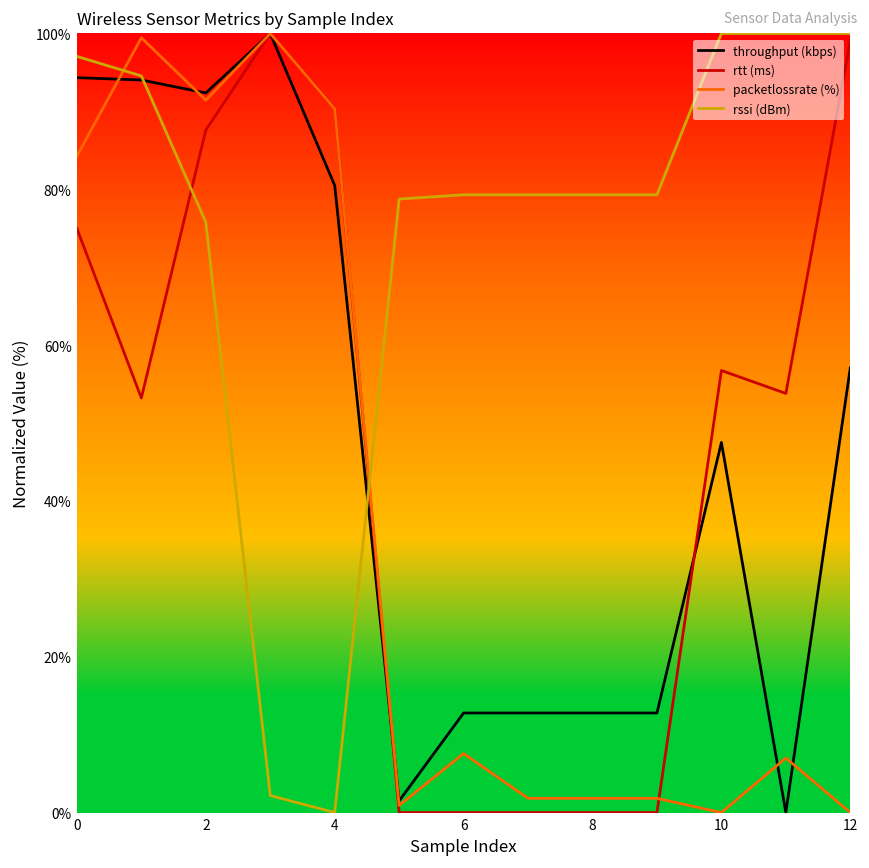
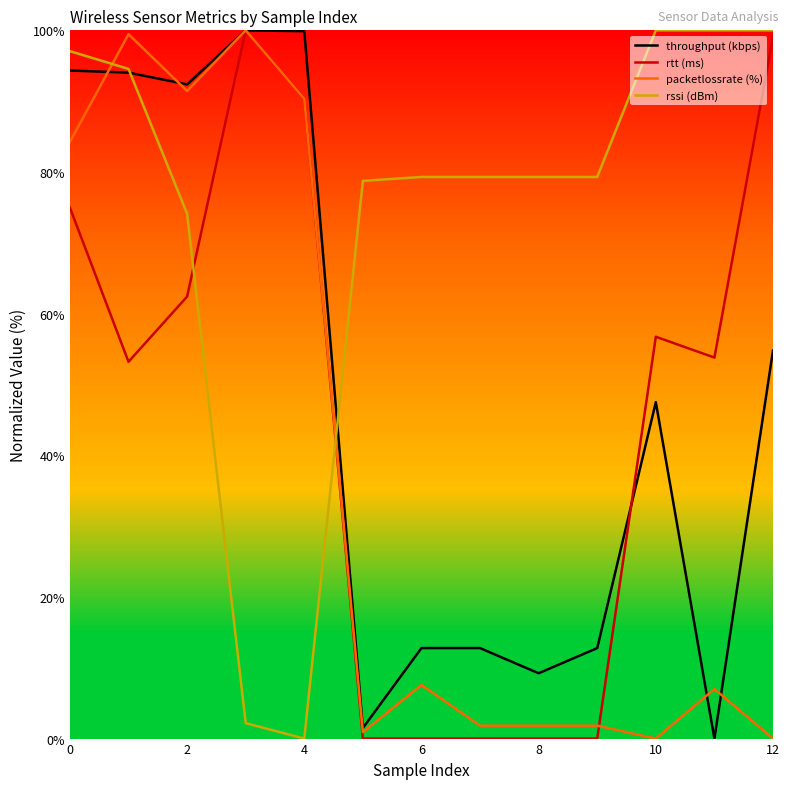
rtt (ms), 2: 88% -> 62%
rssi (dBm), 2: 76% -> 74%
throughput (kbps), 4: 80% -> 100%
throughput (kbps), 8: 13% -> 9%
throughput (kbps), 12: 57% -> 55%
